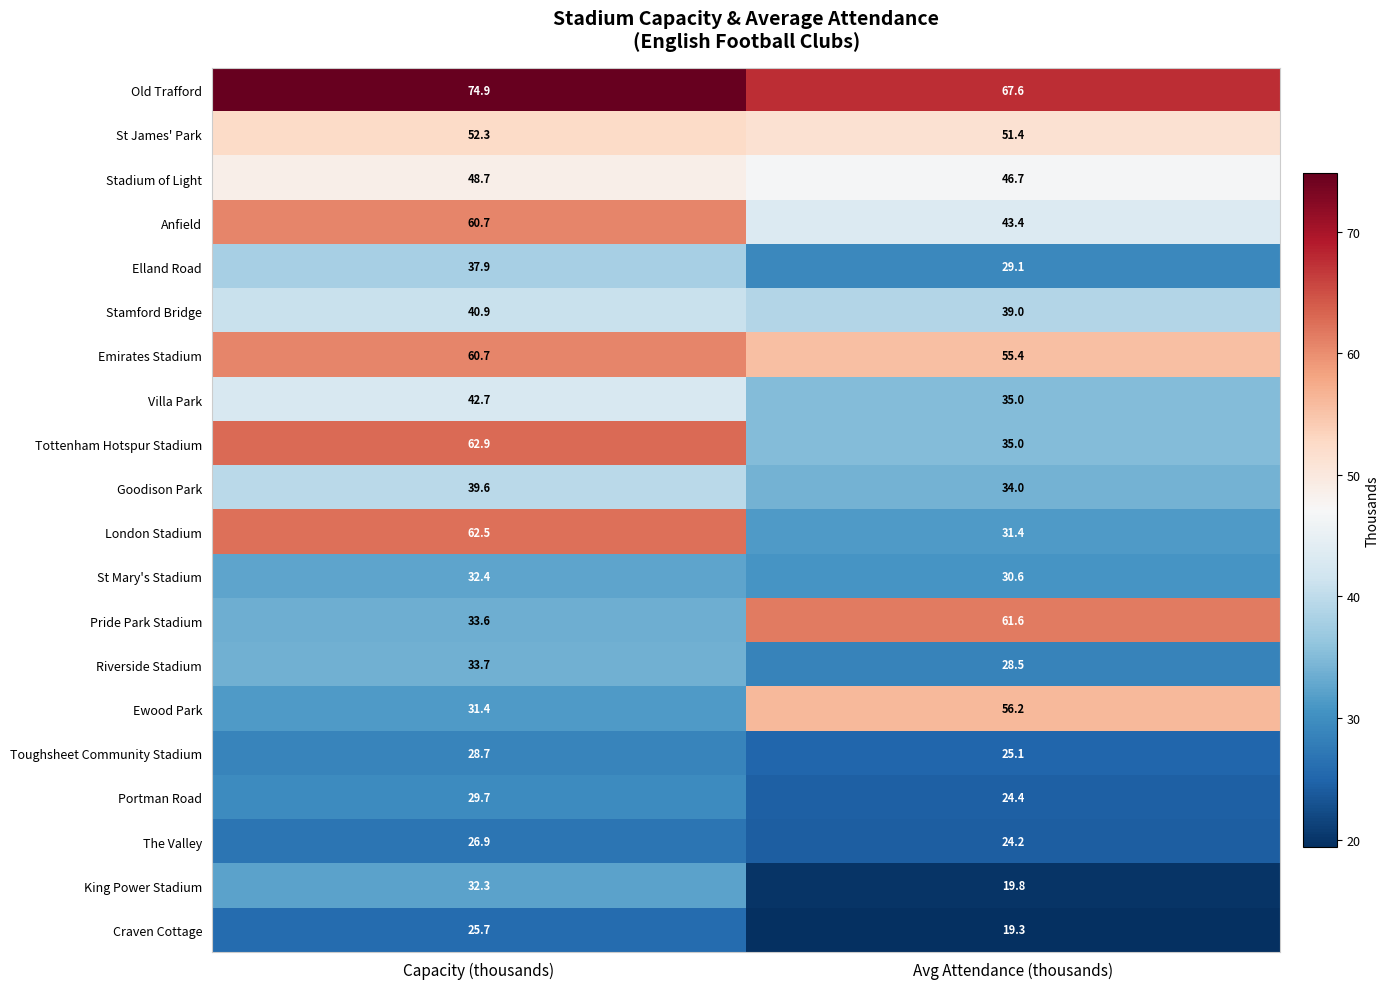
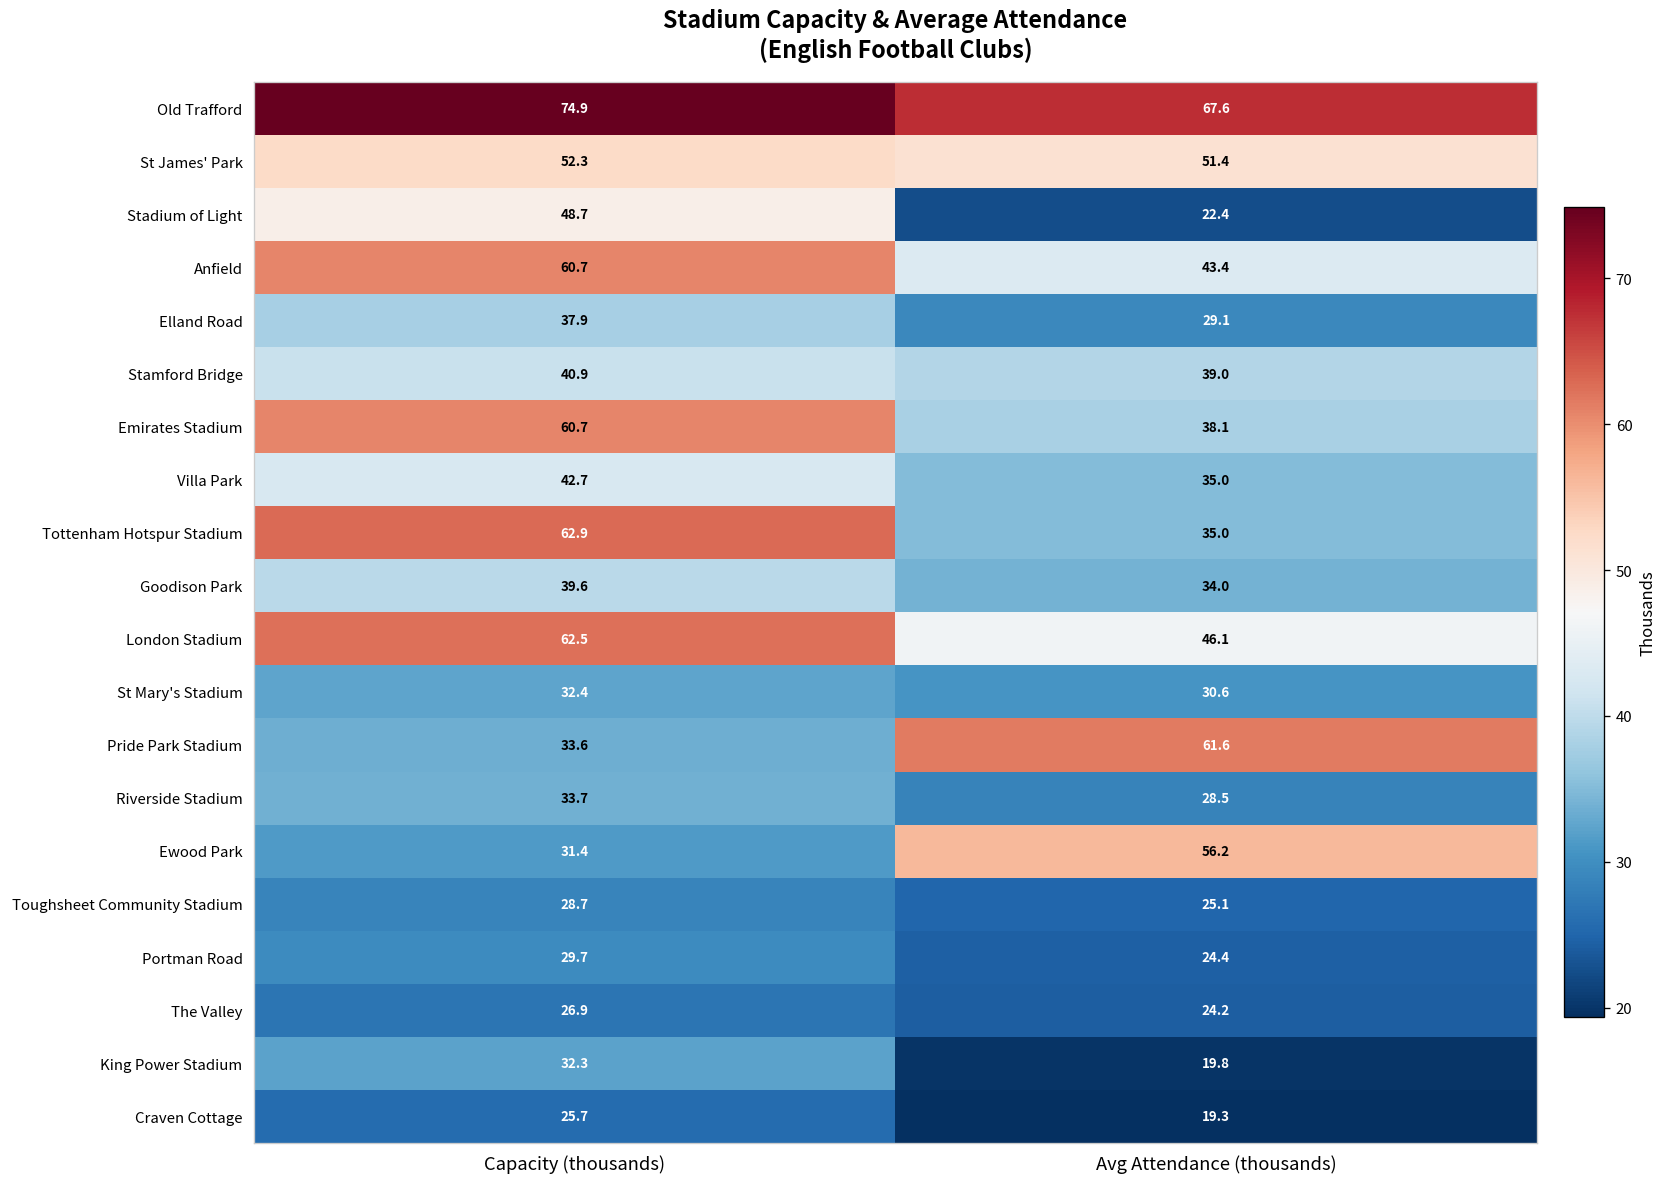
Stadium of Light, Avg Attendance (thousands): 46.7 -> 22.4
Emirates Stadium, Avg Attendance (thousands): 55.4 -> 38.1
London Stadium, Avg Attendance (thousands): 31.4 -> 46.1
